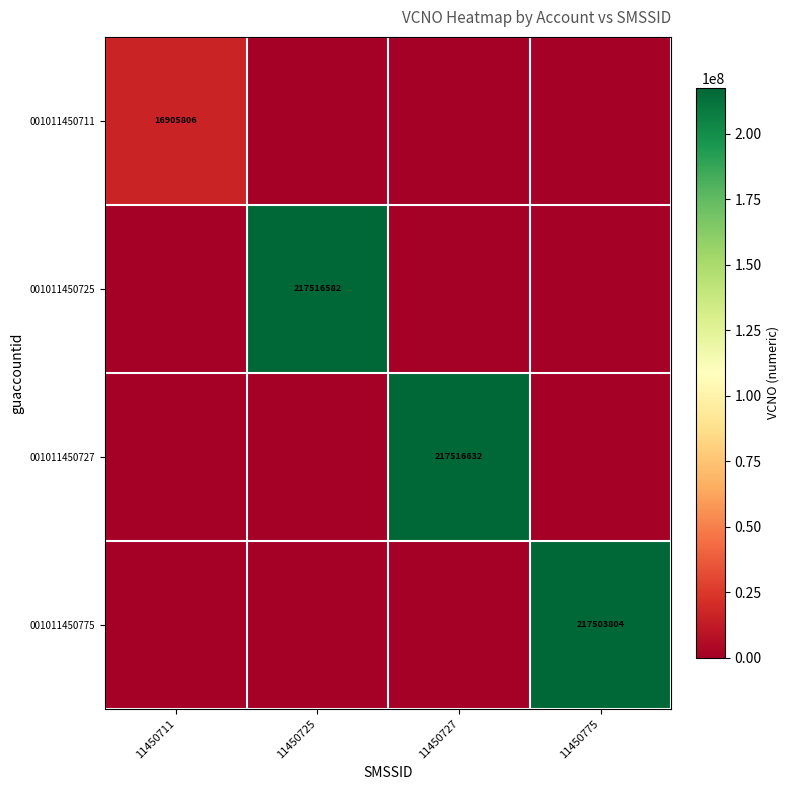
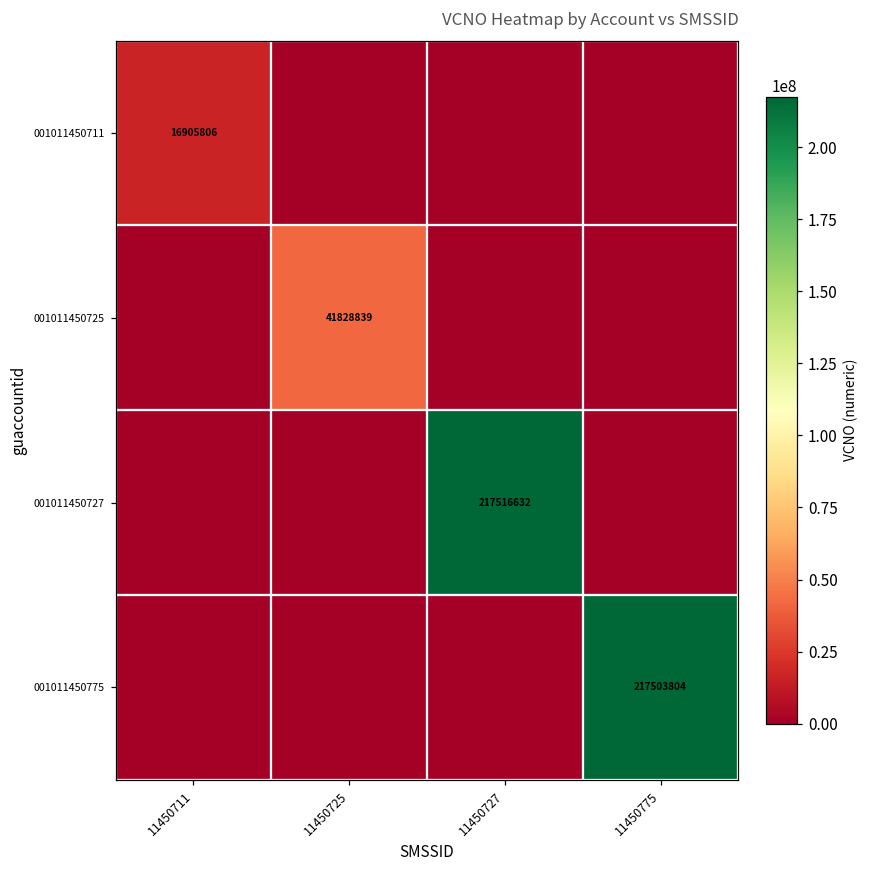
001011450725, 11450725: 217516582 -> 41828839
